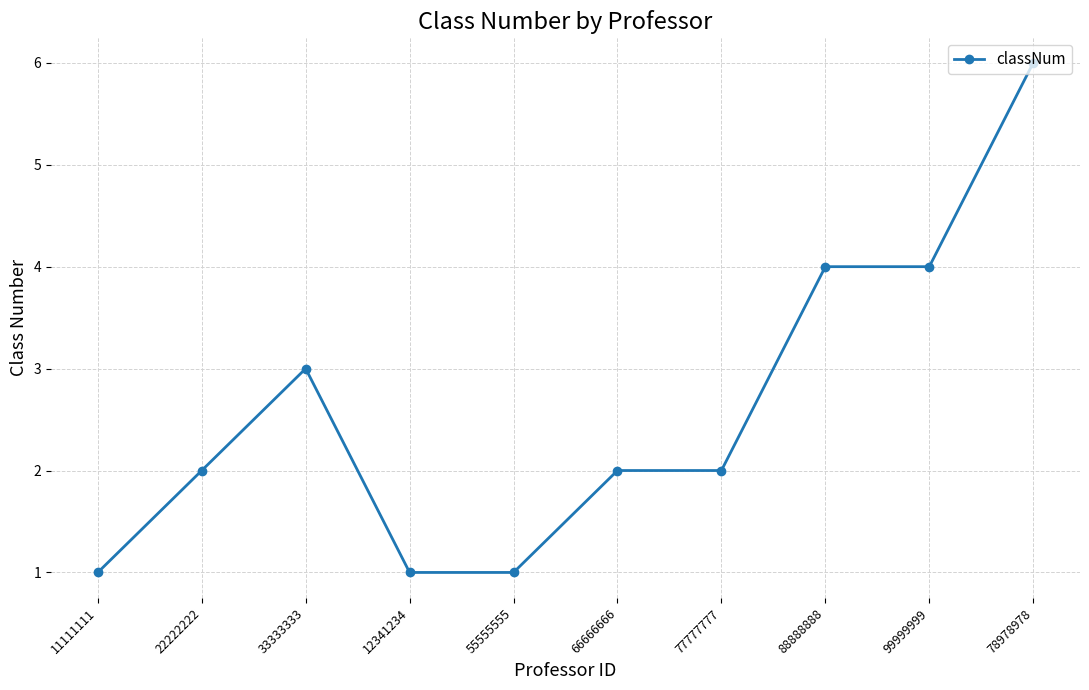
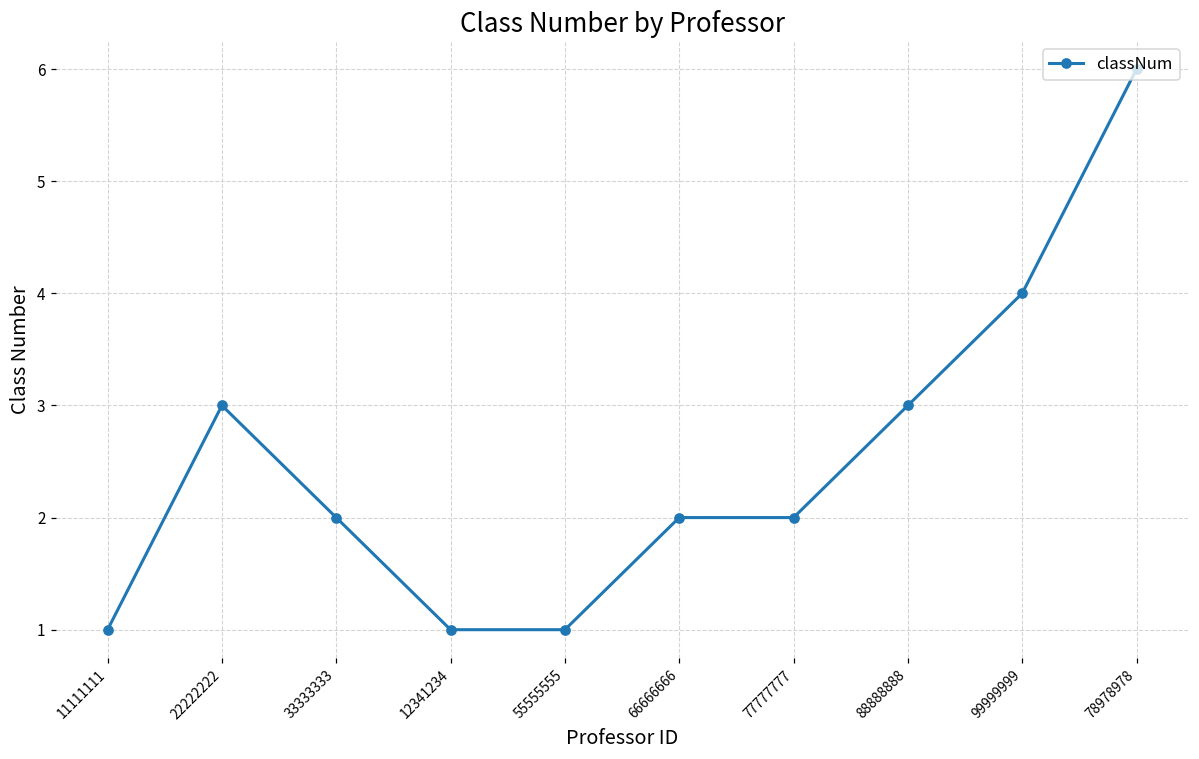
22222222: 2 -> 3
33333333: 3 -> 2
88888888: 4 -> 3
